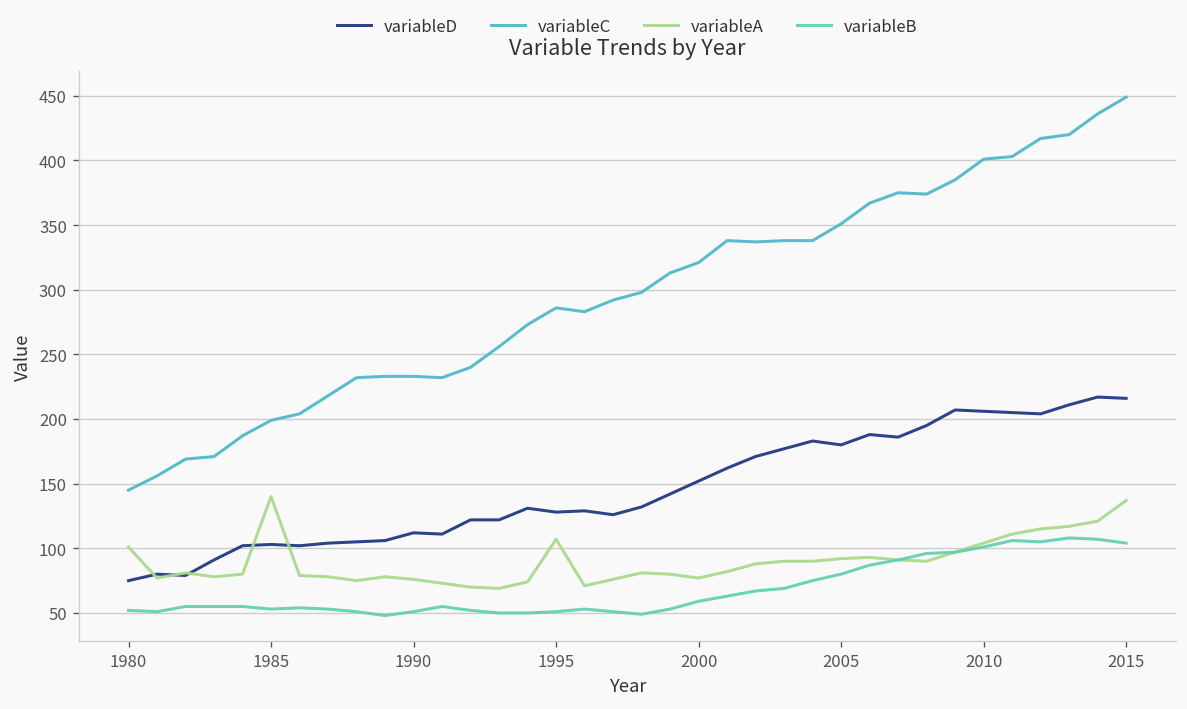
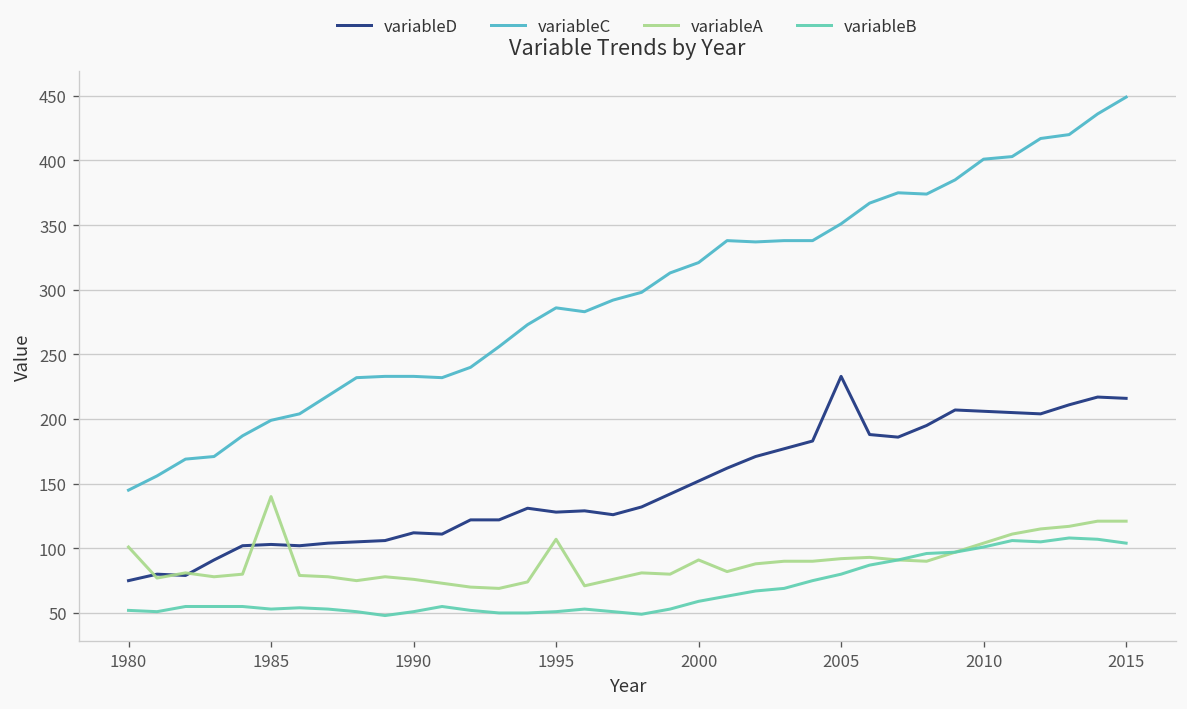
variableA, 2000: 77 -> 91
variableD, 2005: 180 -> 233
variableA, 2015: 137 -> 121
